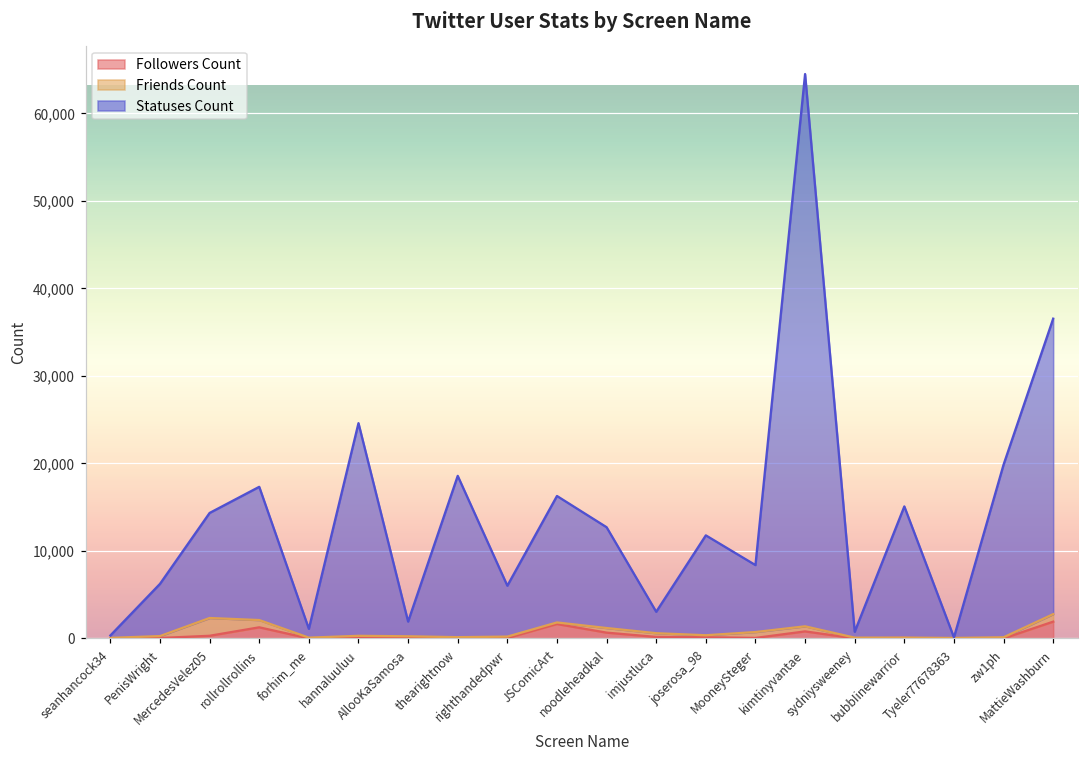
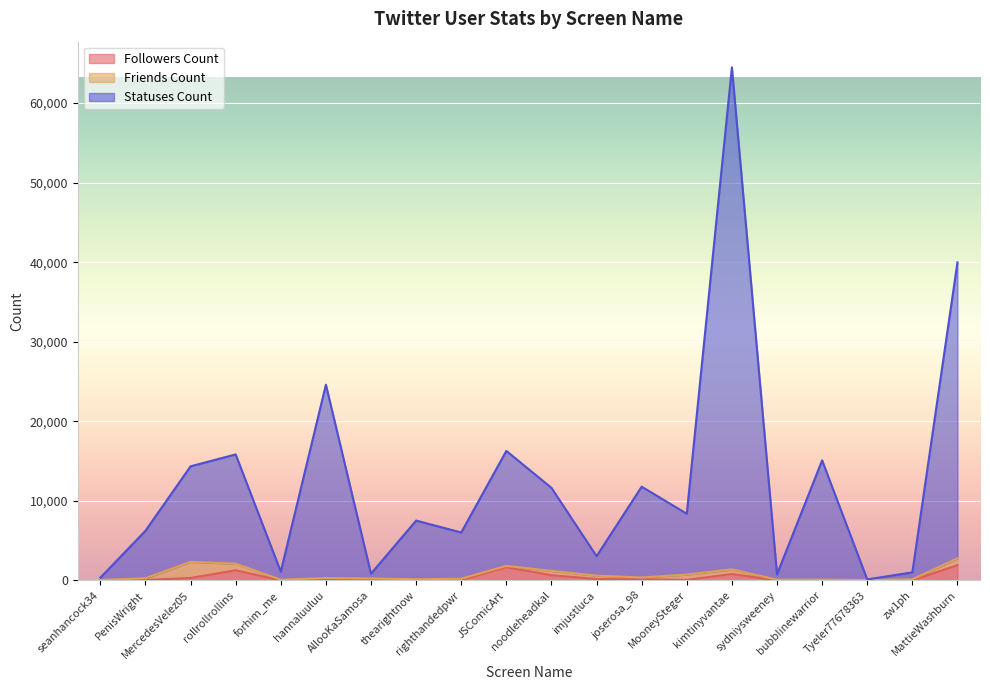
Statuses Count, rollrollrollins: 15,000 -> 14,000
Statuses Count, AllooKaSamosa: 2,000 -> 1,000
Statuses Count, thearightnow: 18,000 -> 7,000
Statuses Count, noodleheadkal: 12,000 -> 10,000
Statuses Count, zw1ph: 20,000 -> 1,000
Statuses Count, MattieWashburn: 34,000 -> 37,000
